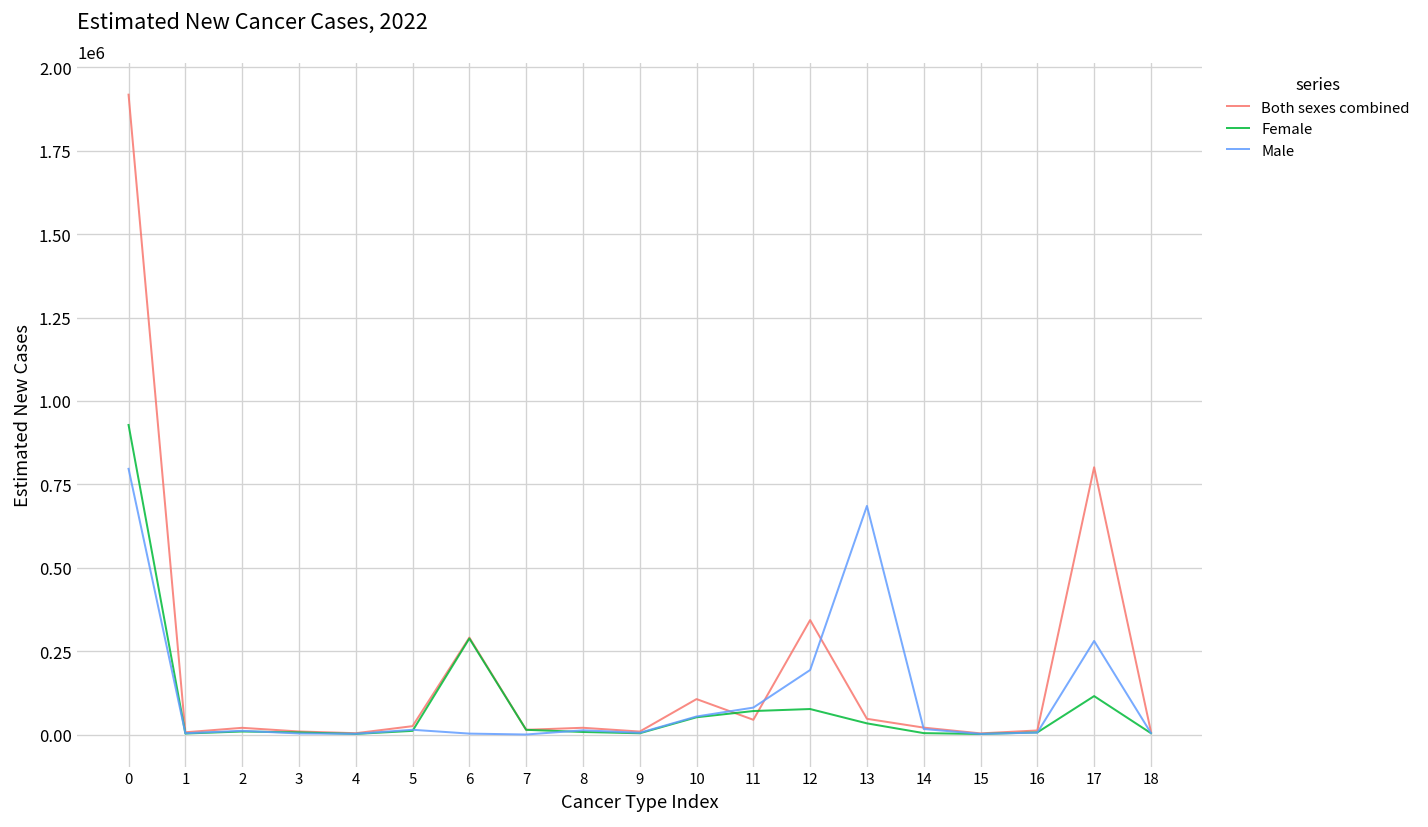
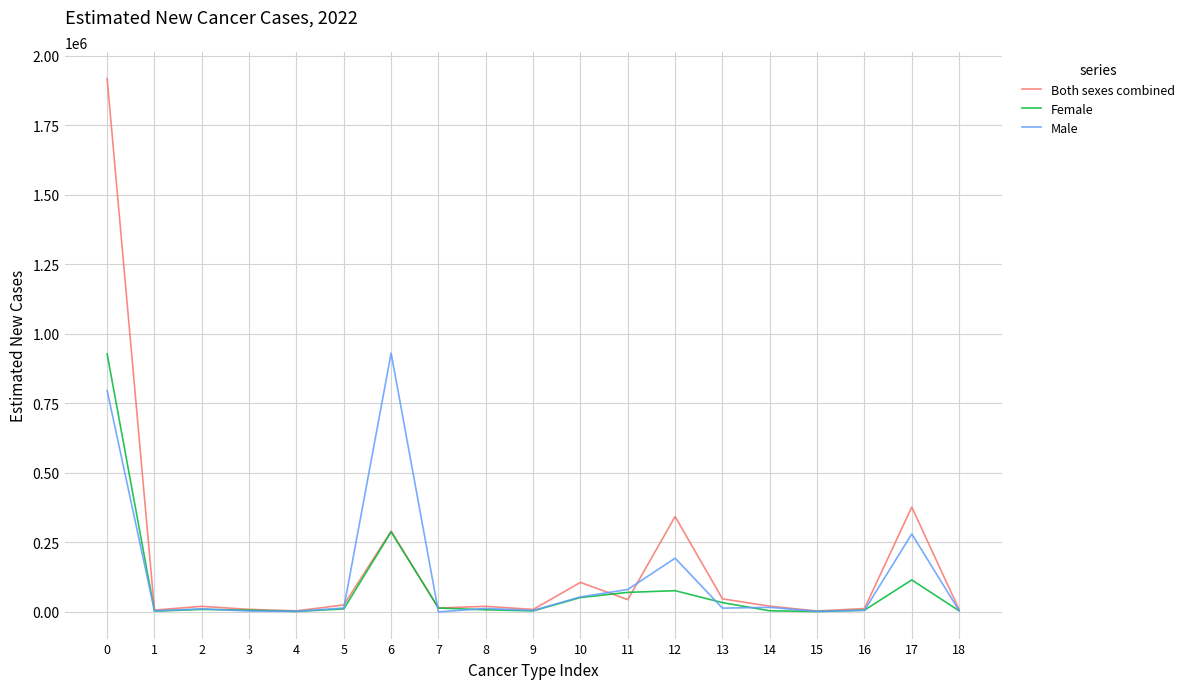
Male, 6: 0 -> 930000
Male, 13: 690000 -> 10000
Both sexes combined, 17: 800000 -> 380000
